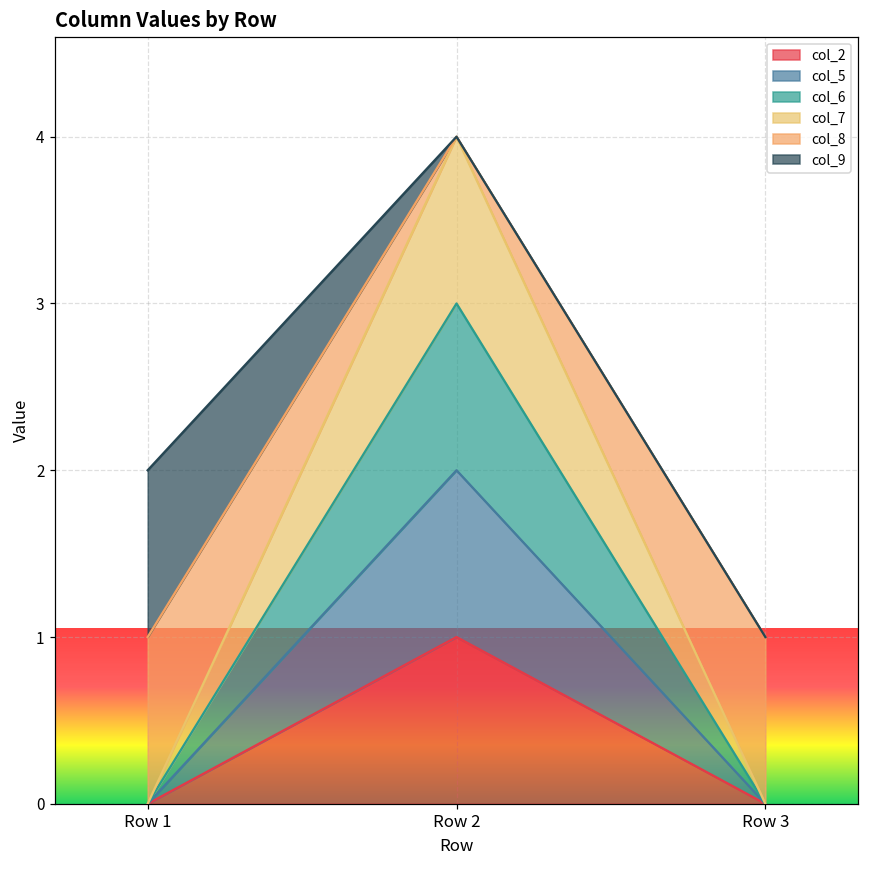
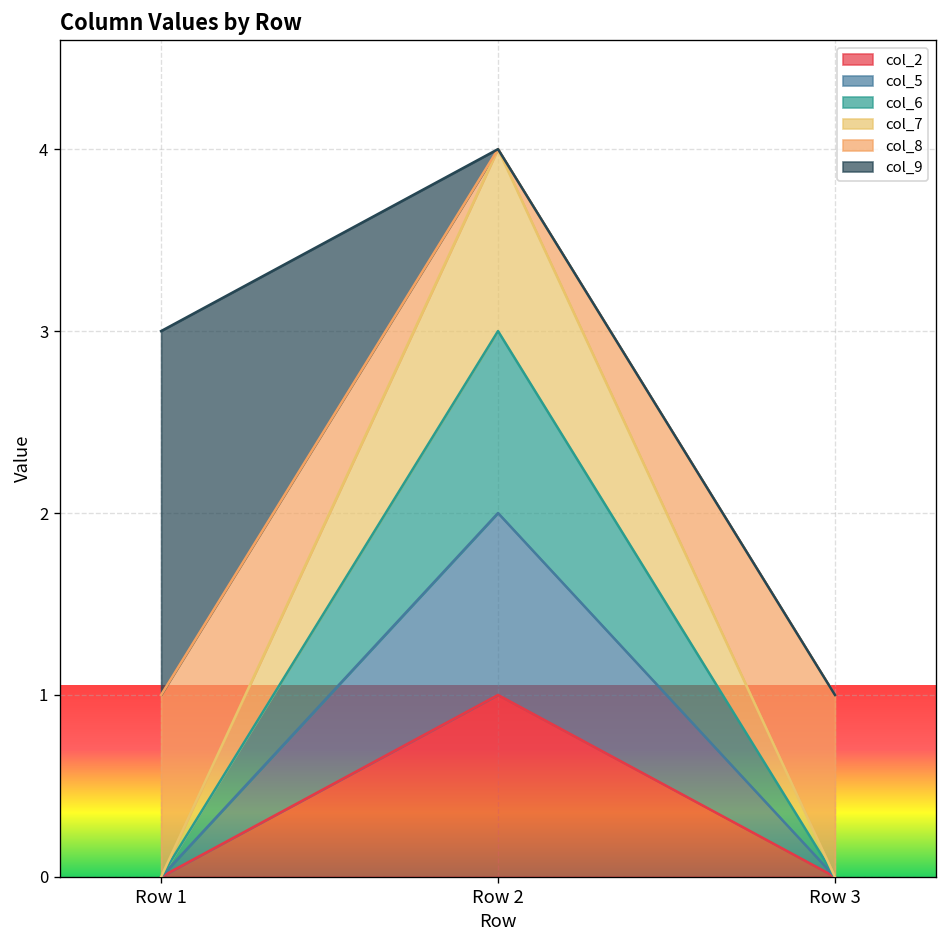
col_9, Row 1: 1 -> 2
